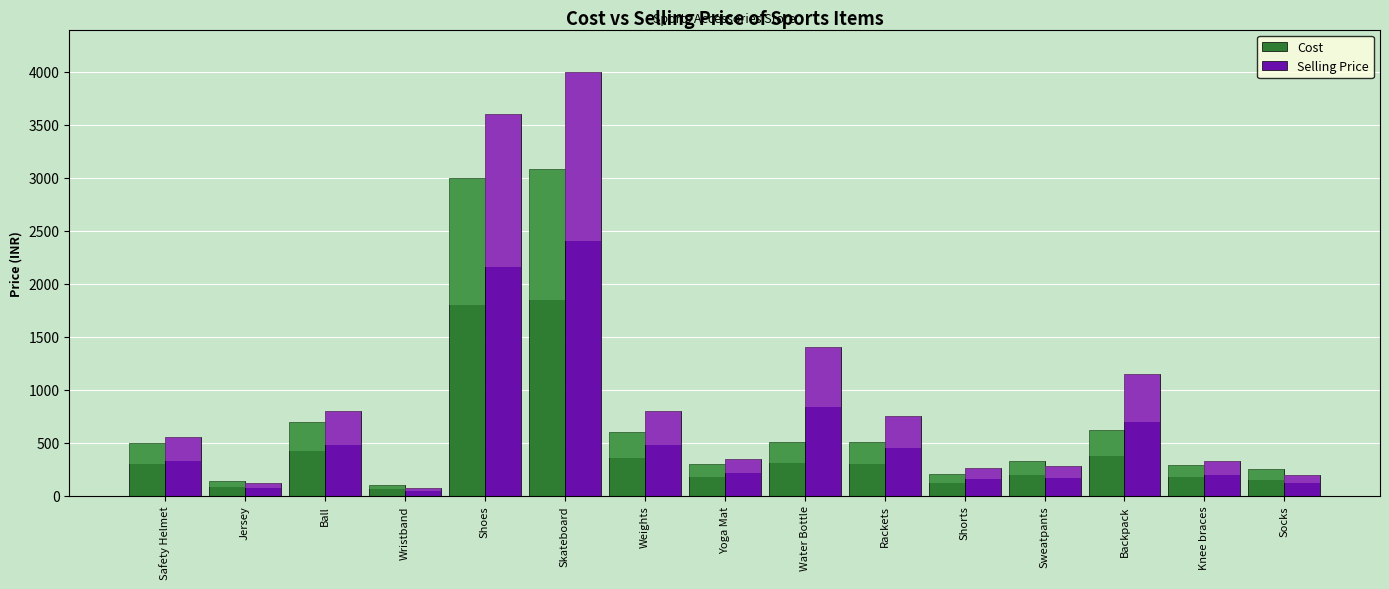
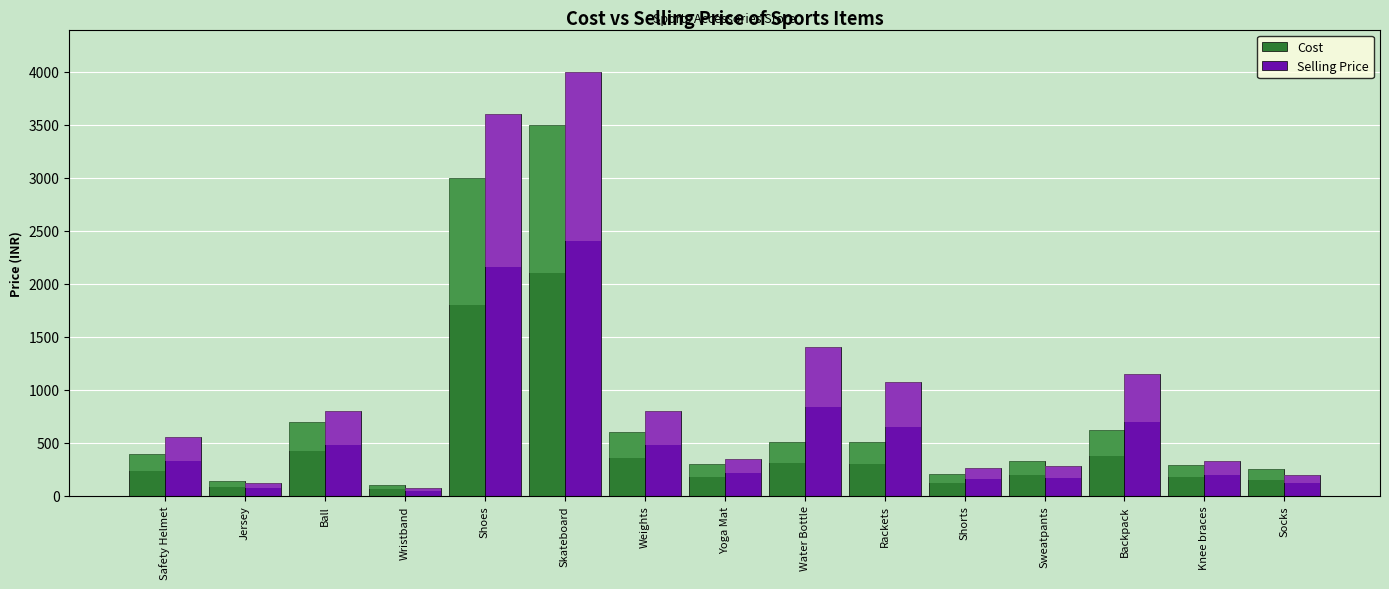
Cost, Safety Helmet: 500 -> 400
Cost, Skateboard: 3080 -> 3500
Selling Price, Rackets: 750 -> 1080
